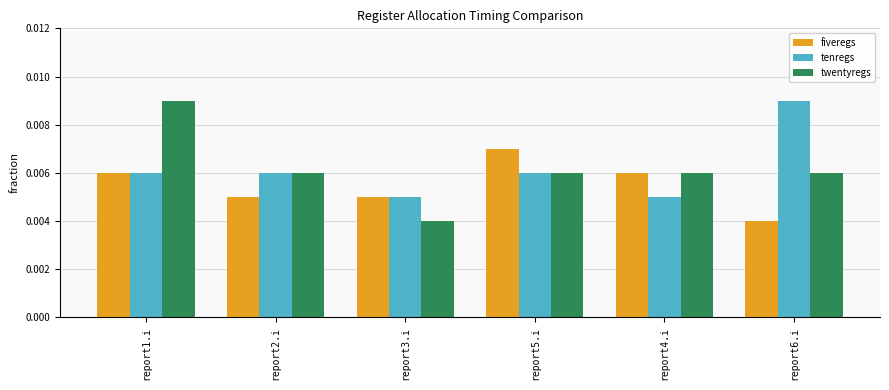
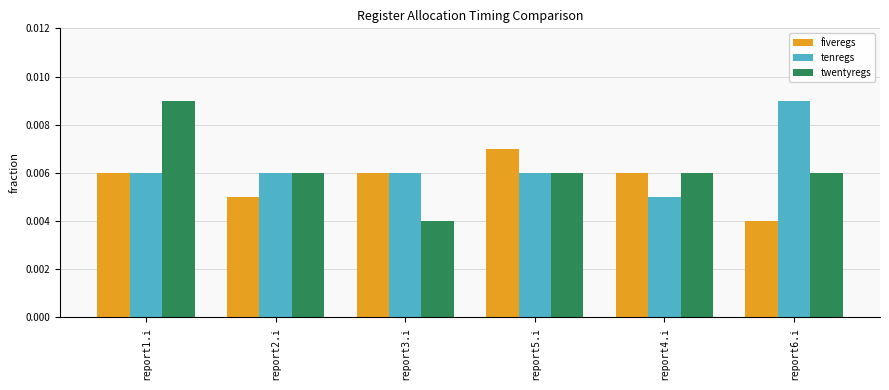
fiveregs, report3.i: 0.005 -> 0.006
tenregs, report3.i: 0.005 -> 0.006
